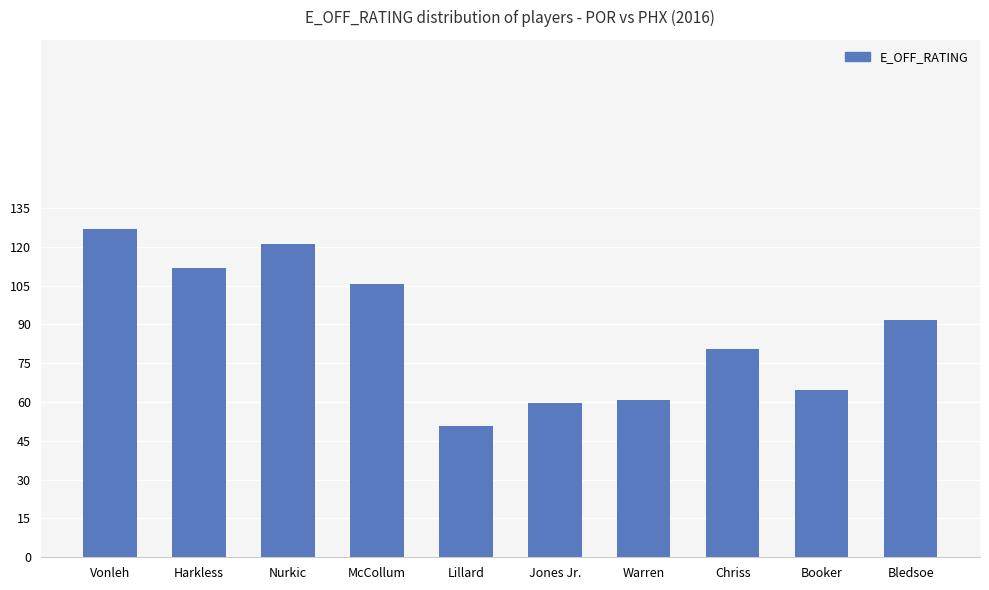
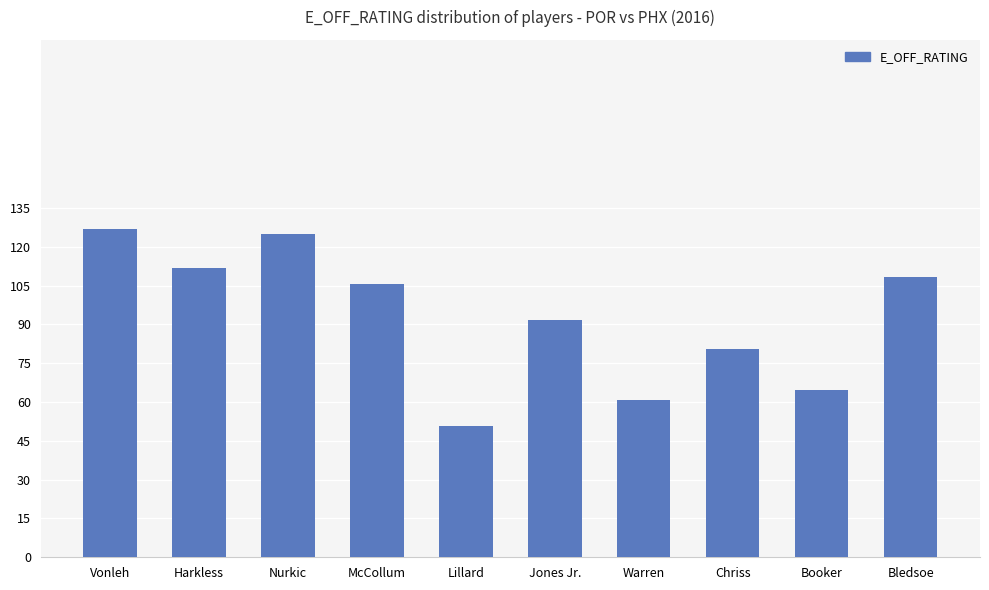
Nurkic: 121 -> 125
Jones Jr.: 60 -> 92
Bledsoe: 92 -> 109
